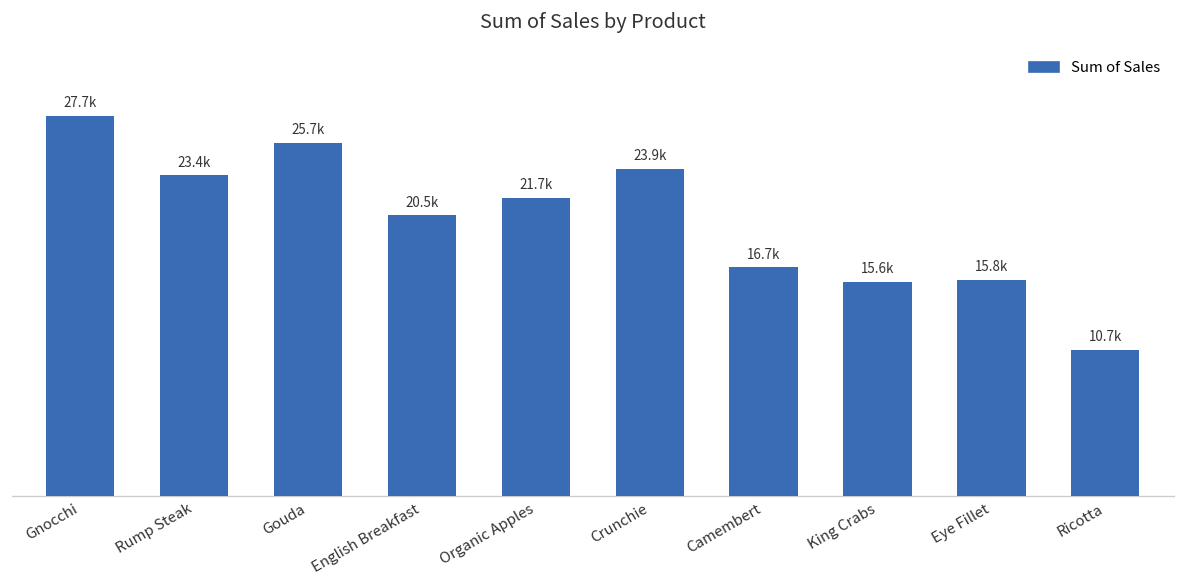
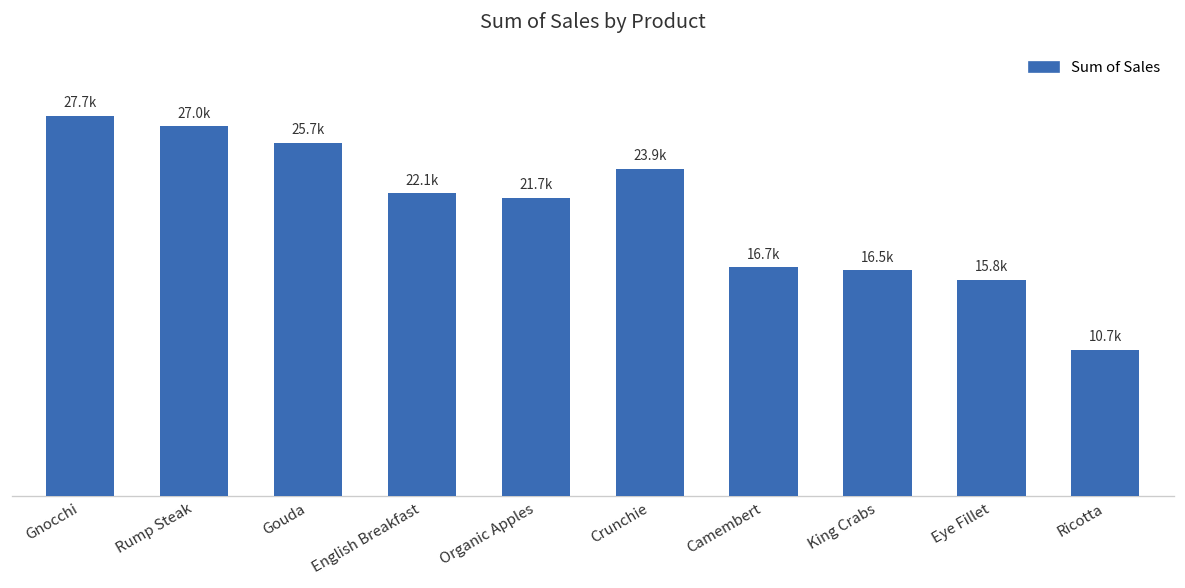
Rump Steak: 23.4k -> 27.0k
English Breakfast: 20.5k -> 22.1k
King Crabs: 15.6k -> 16.5k
